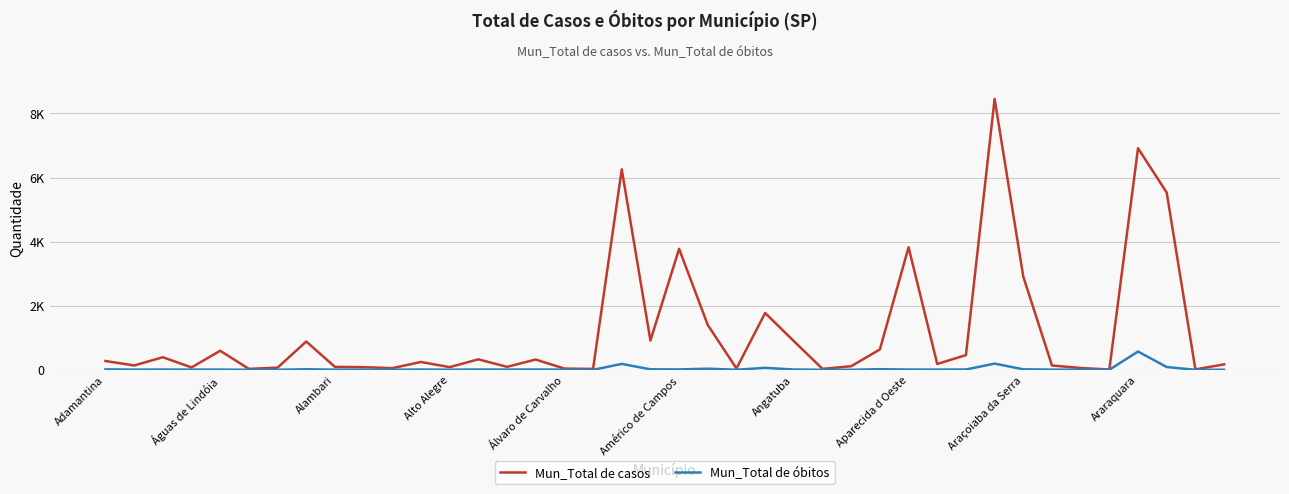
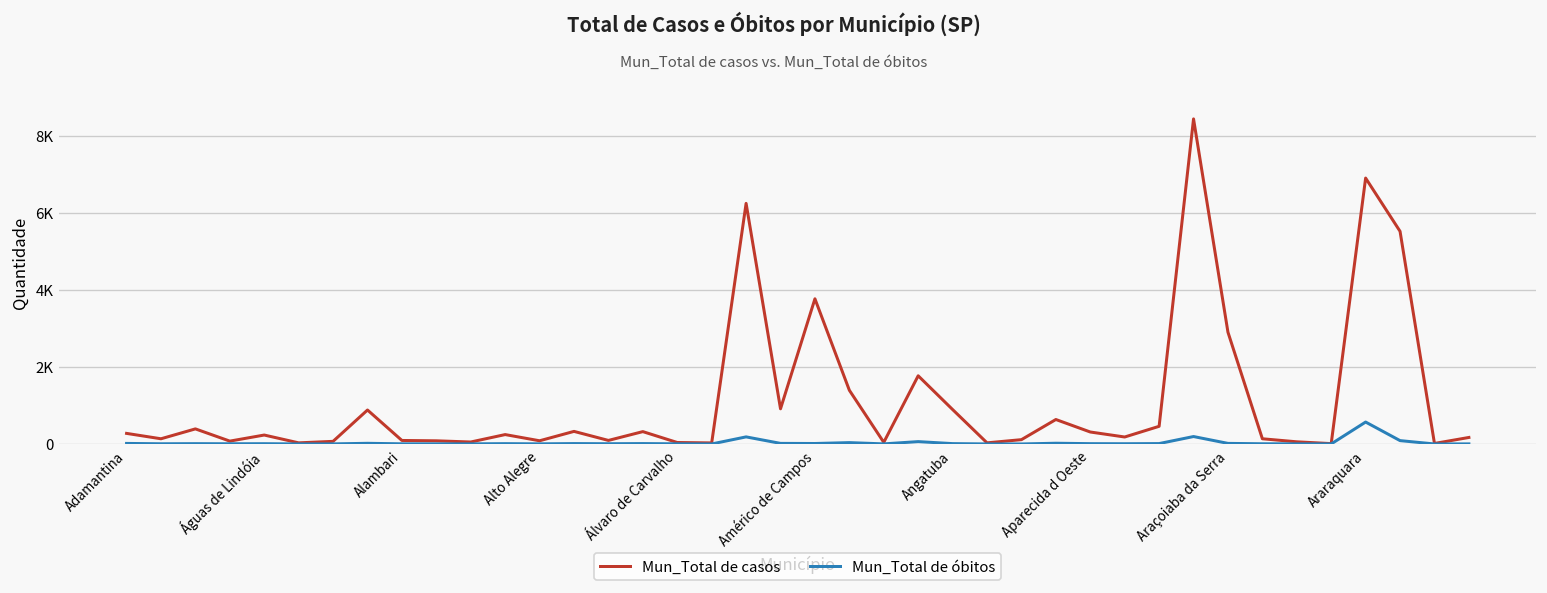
Mun_Total de casos, Águas de Lindóia: 600 -> 200
Mun_Total de casos, Aparecida d Oeste: 3800 -> 300
